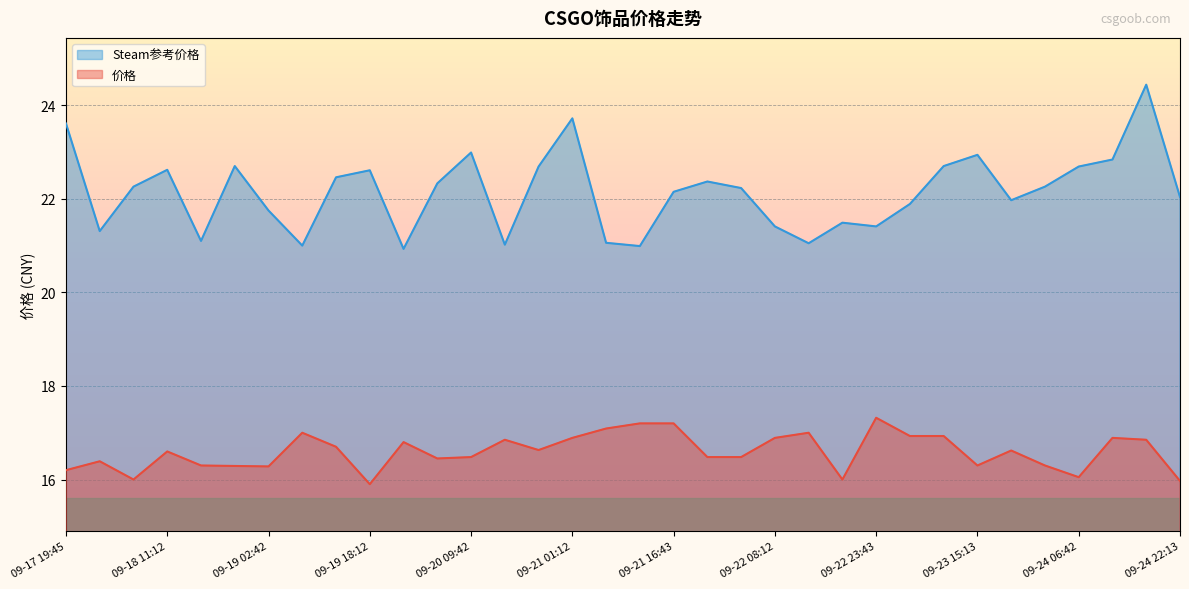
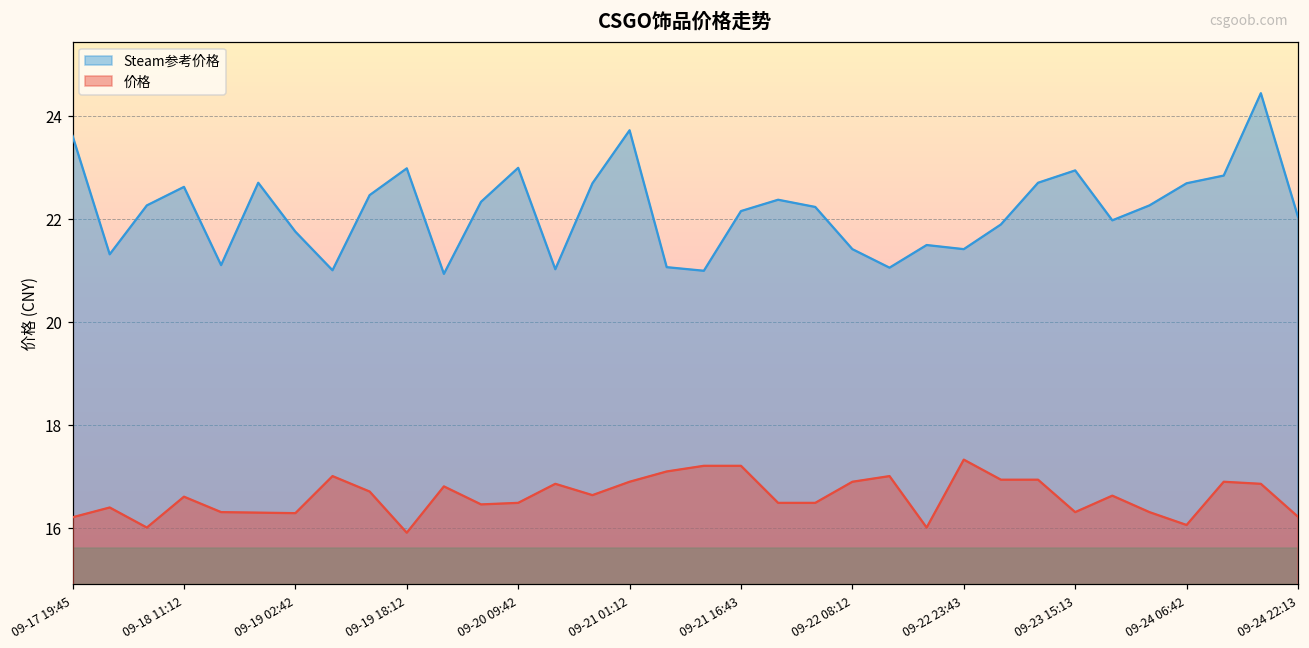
Steam参考价格, 09-19 18:12: 22.6 -> 23.0
价格, 09-24 22:13: 16.0 -> 16.2
